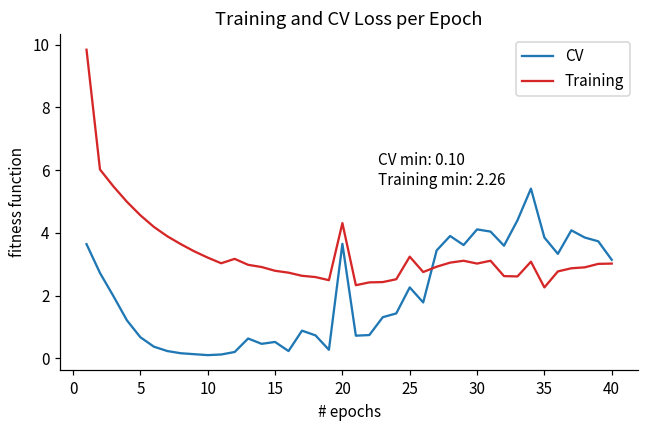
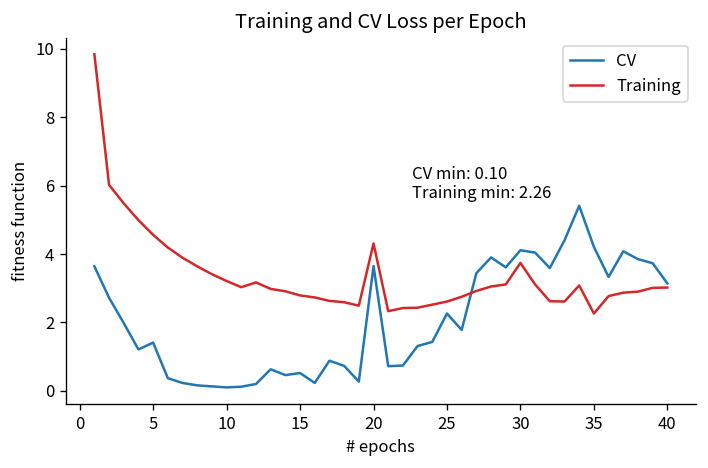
CV, 5: 0.7 -> 1.4
Training, 25: 3.2 -> 2.6
Training, 30: 3.0 -> 3.7
CV, 35: 3.9 -> 4.2
